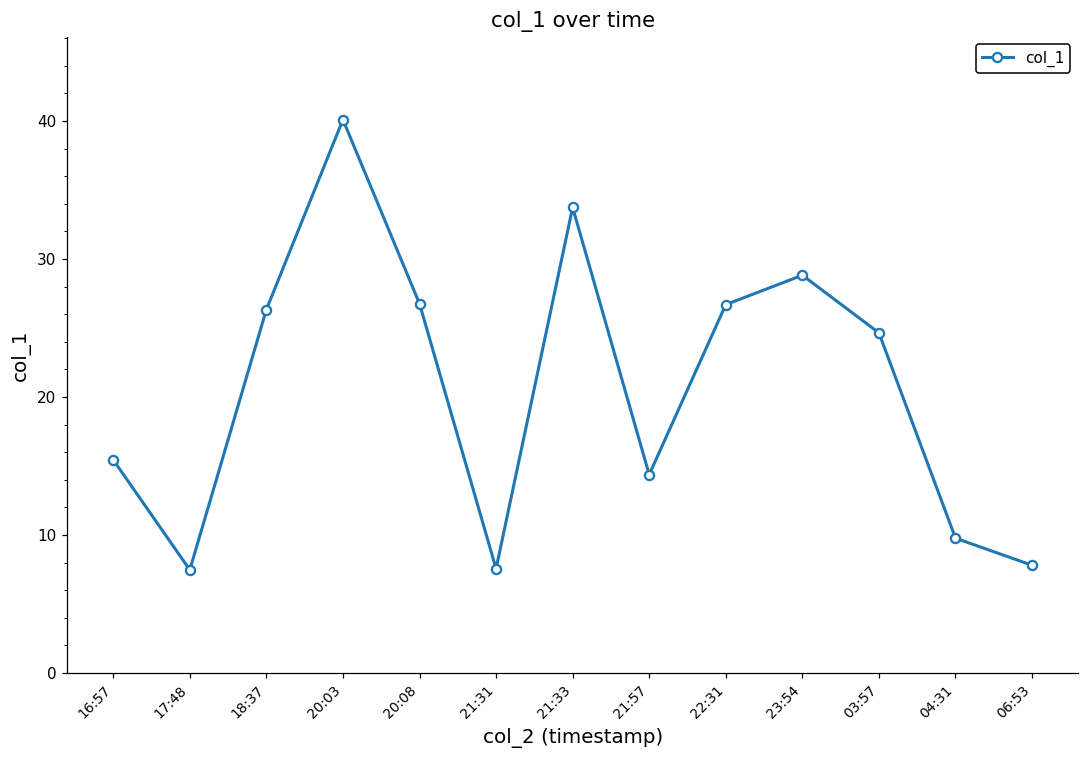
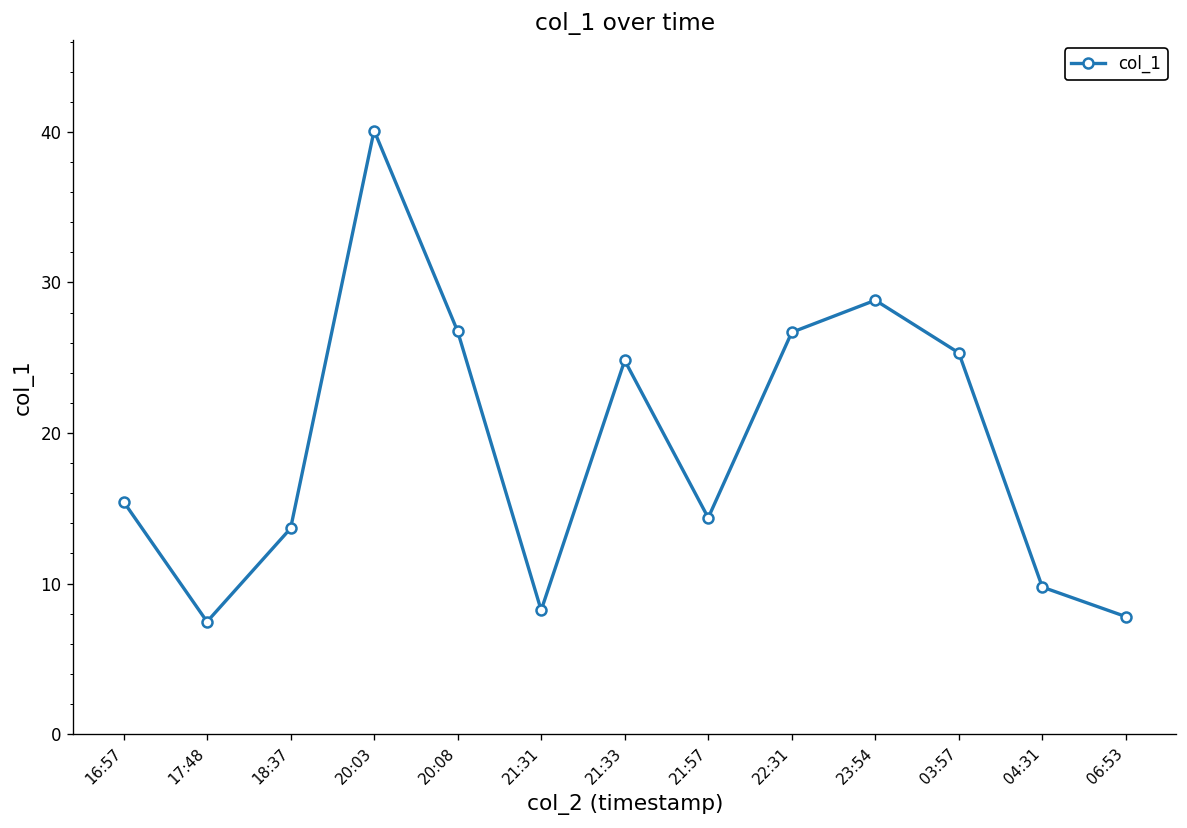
18:37: 26.3 -> 13.7
21:31: 7.6 -> 8.2
21:33: 33.7 -> 24.8
03:57: 24.6 -> 25.3
